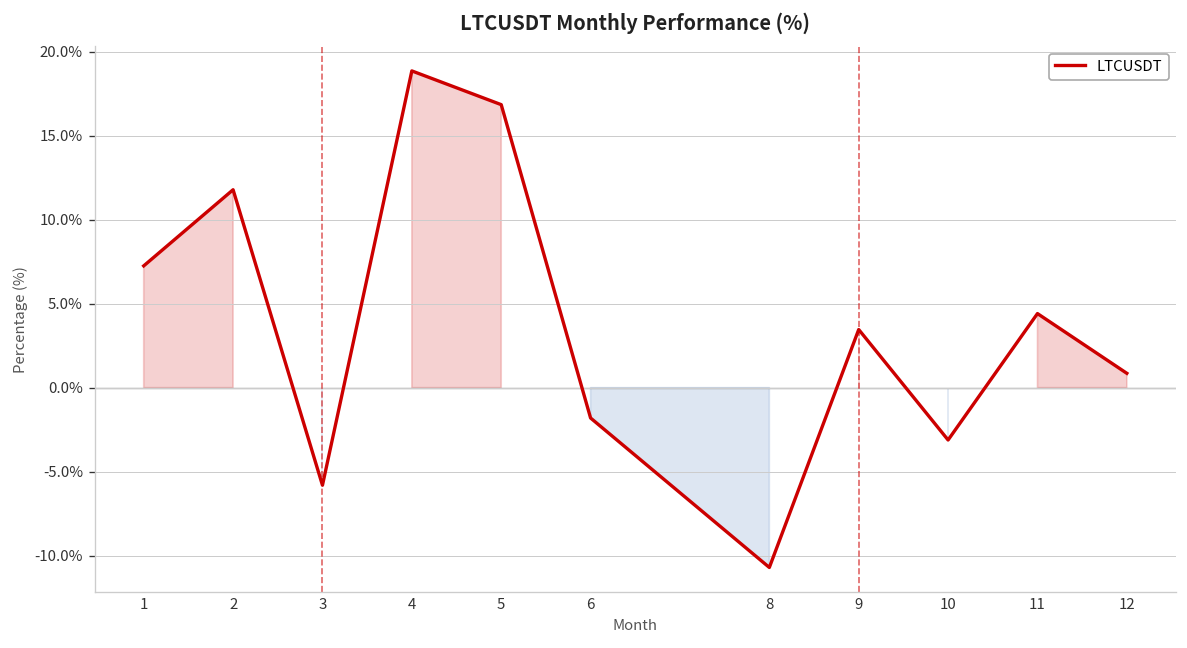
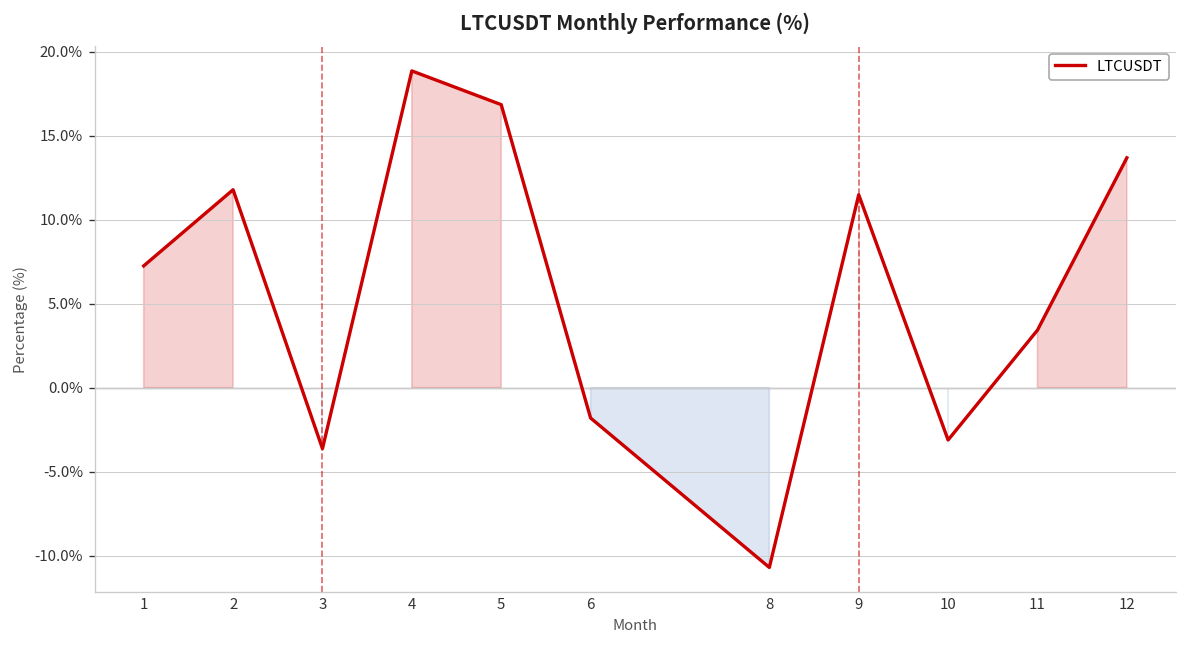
3: -5.8% -> -3.6%
9: 3.5% -> 11.5%
11: 4.4% -> 3.4%
12: 0.9% -> 13.7%
